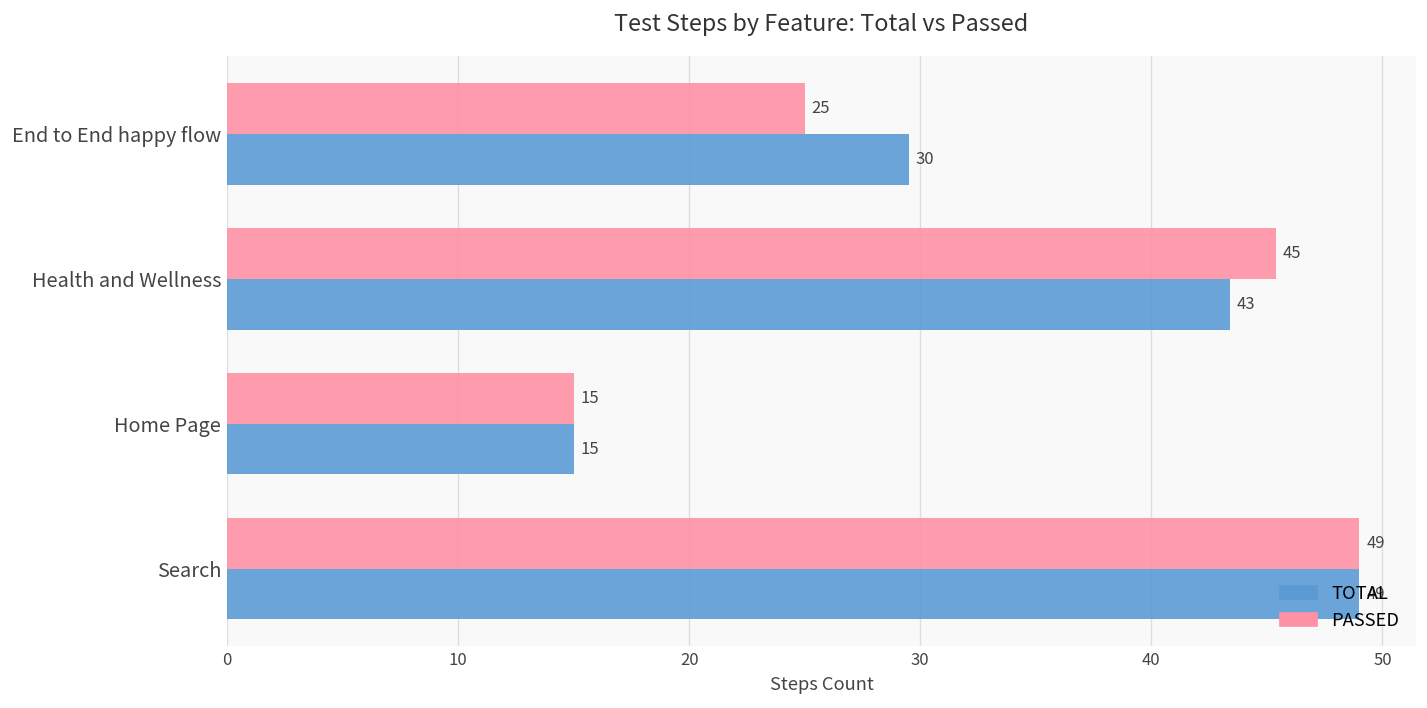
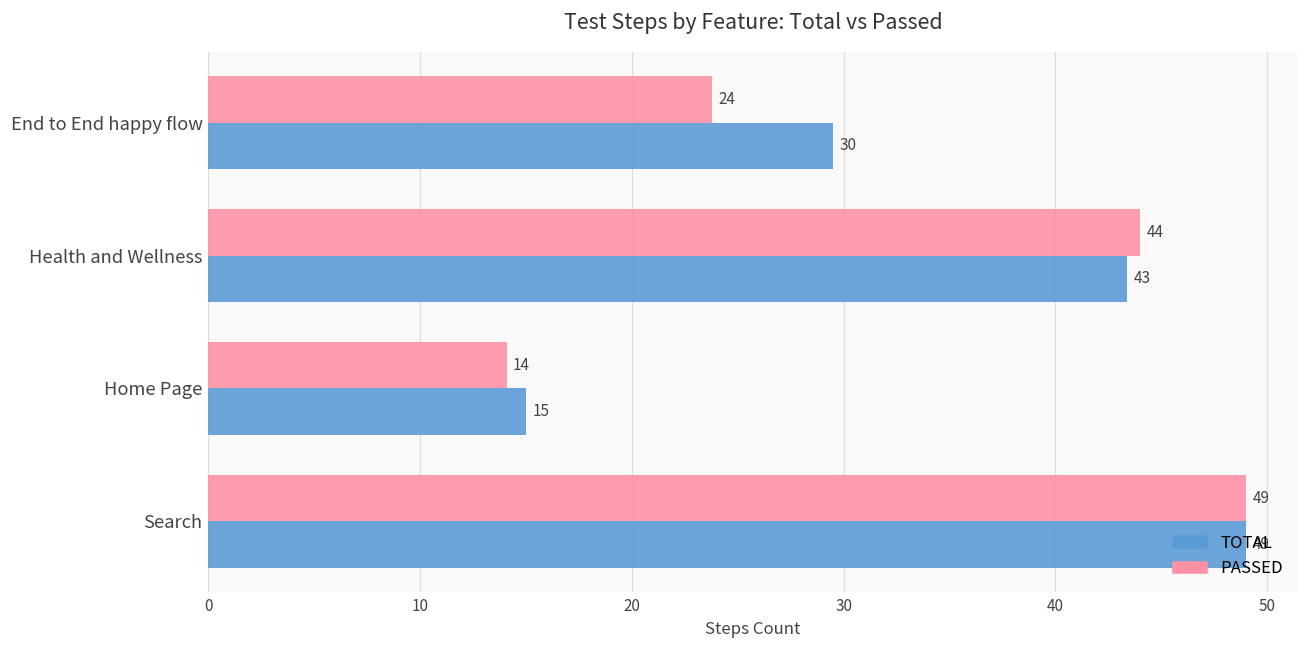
PASSED, End to End happy flow: 25 -> 24
PASSED, Health and Wellness: 45 -> 44
PASSED, Home Page: 15 -> 14
